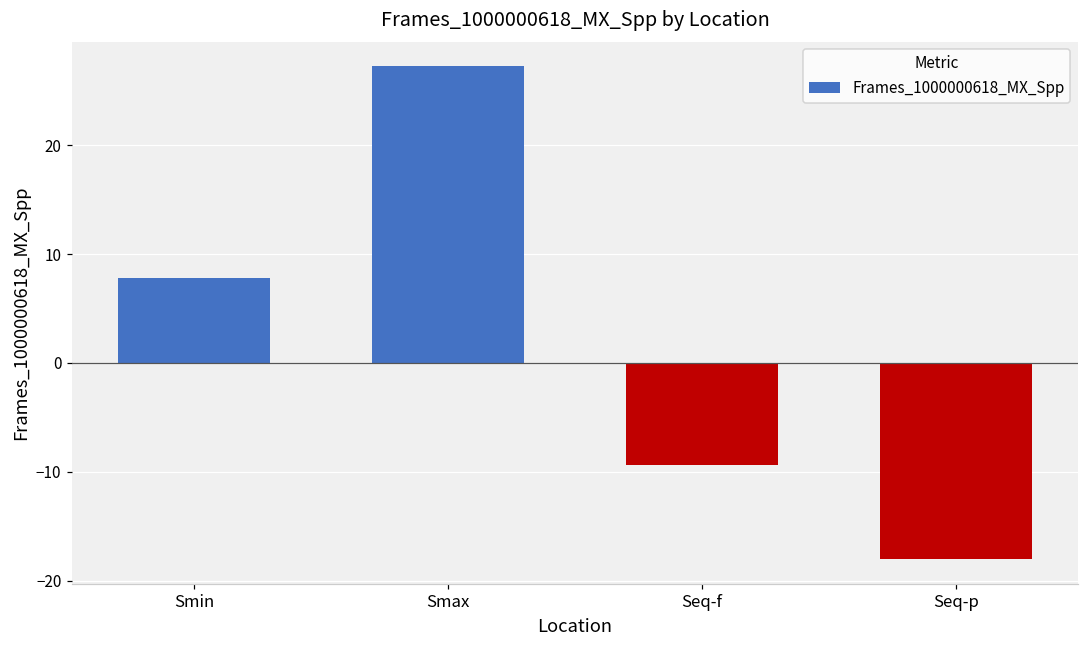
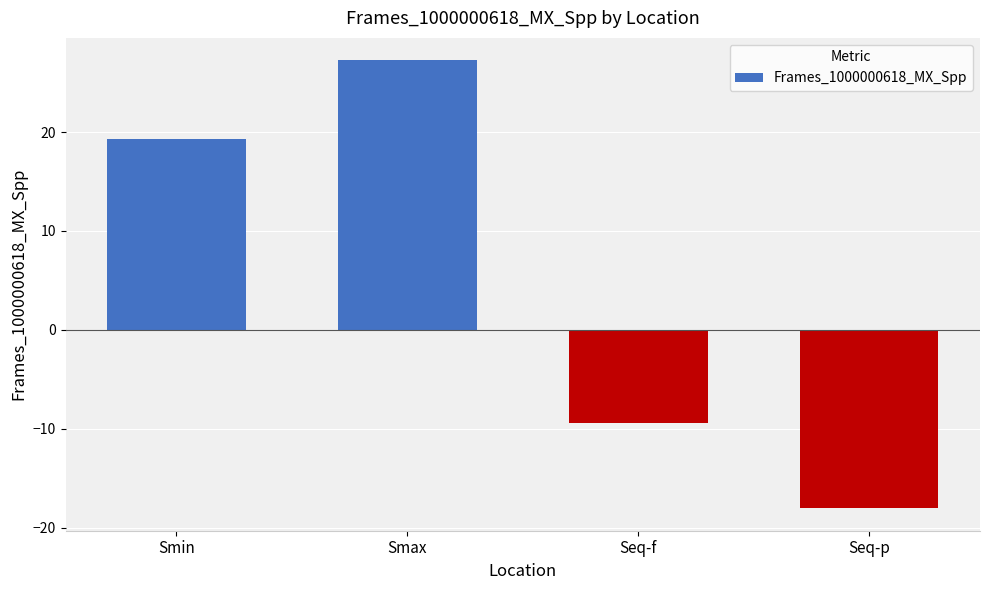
Smin: 8 -> 19
